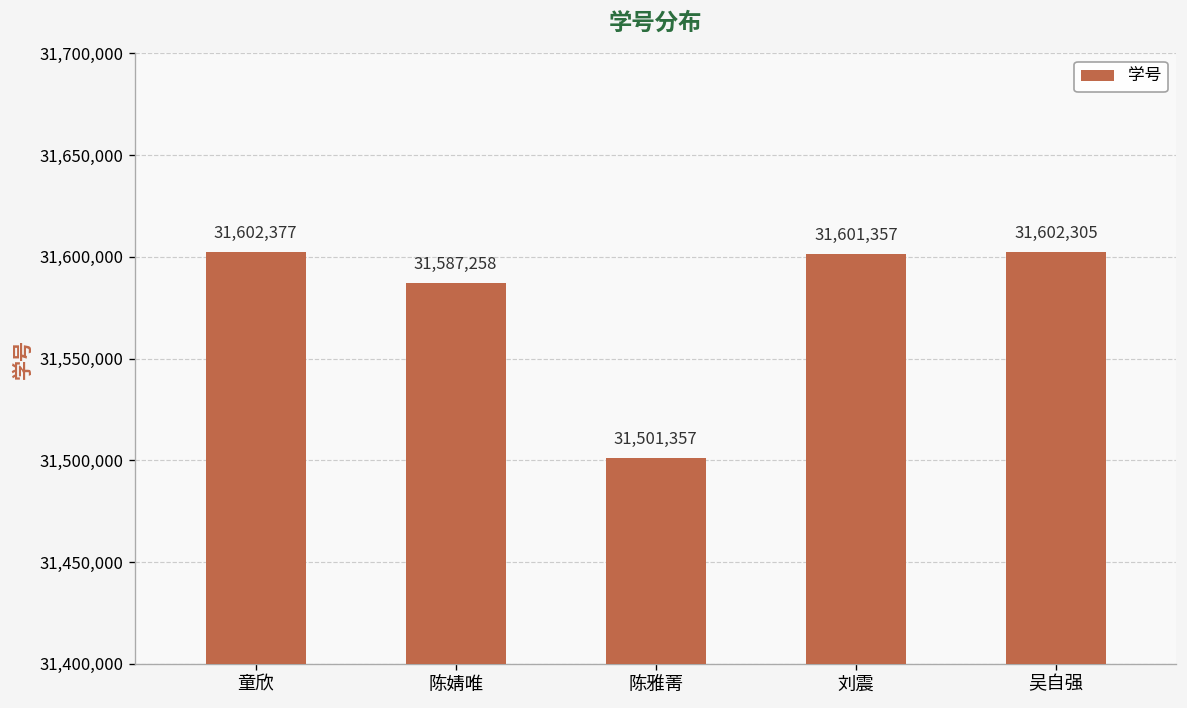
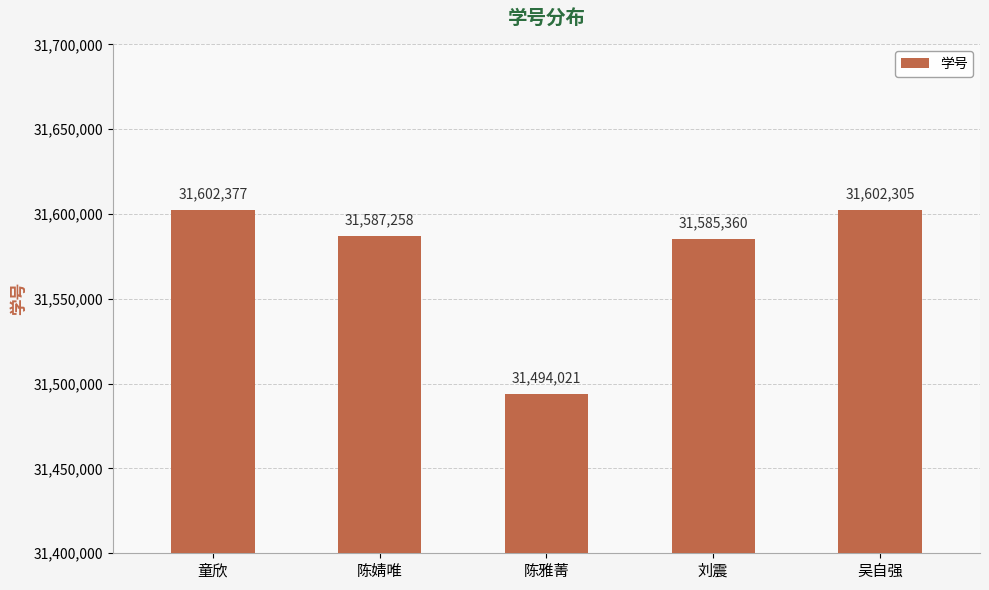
陈雅菁: 31,501,357 -> 31,494,021
刘震: 31,601,357 -> 31,585,360
